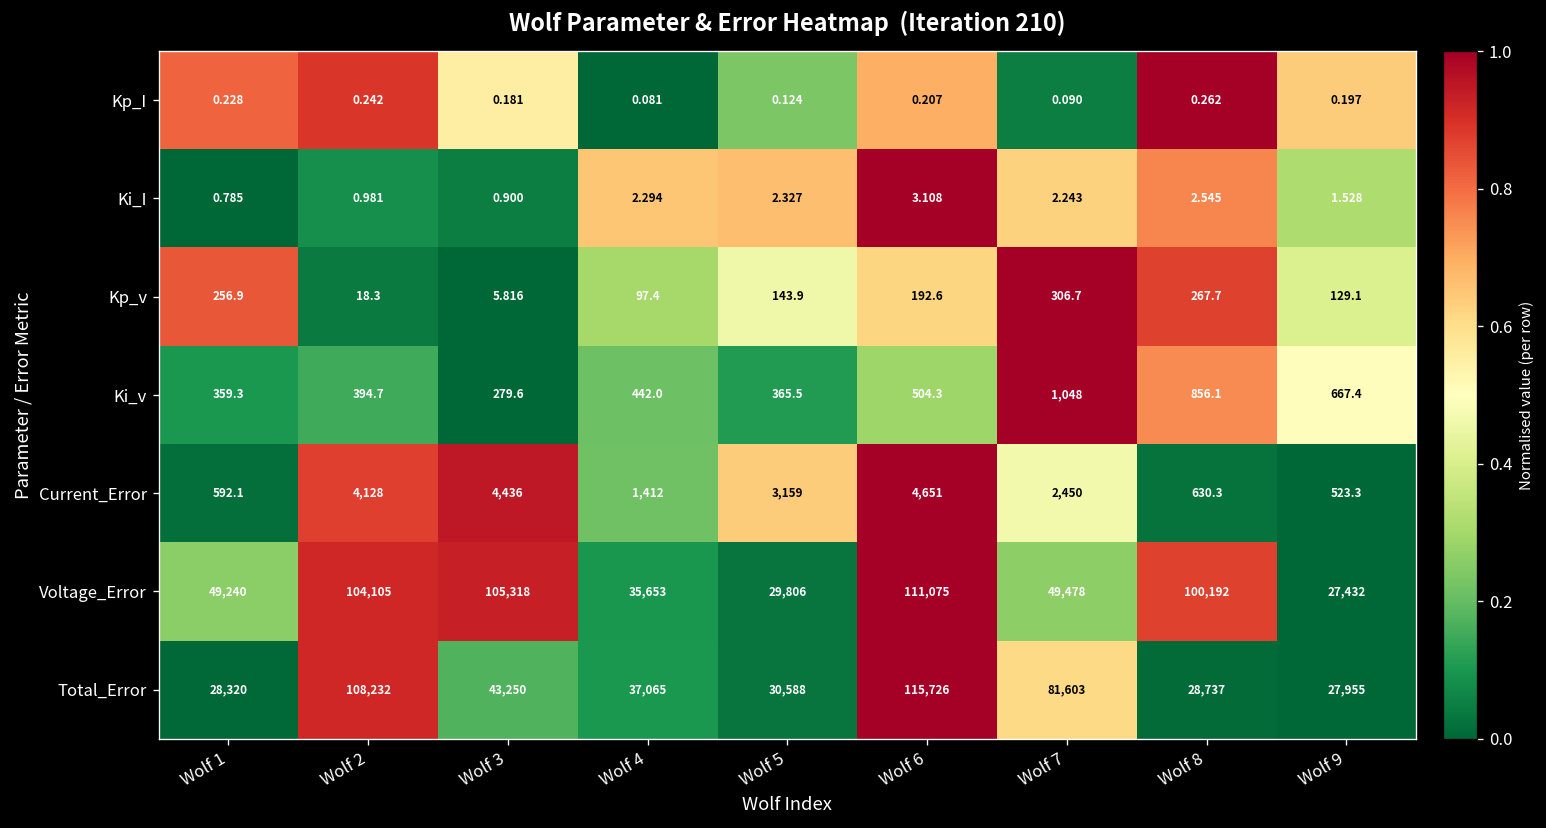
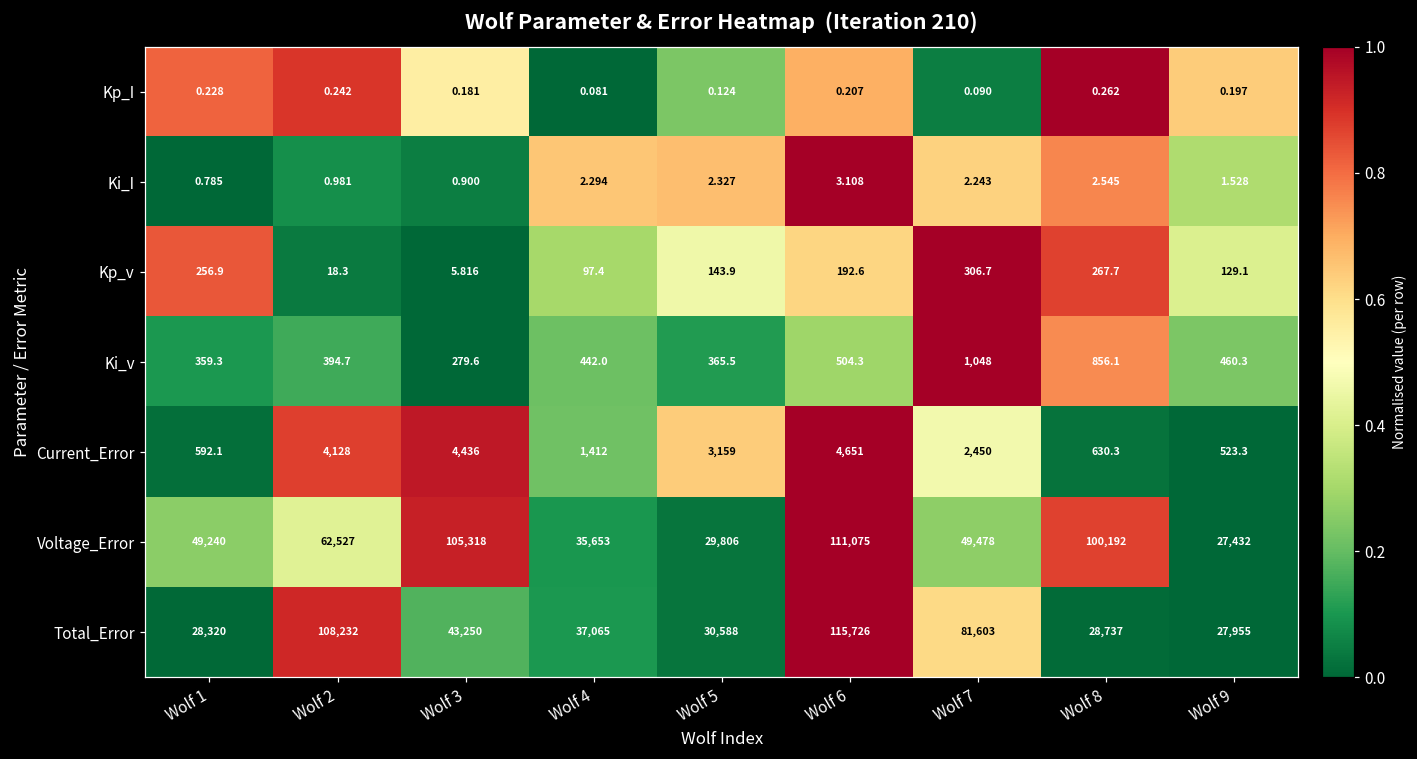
Ki_v, Wolf 9: 667.4 -> 460.3
Voltage_Error, Wolf 2: 104,105 -> 62,527
